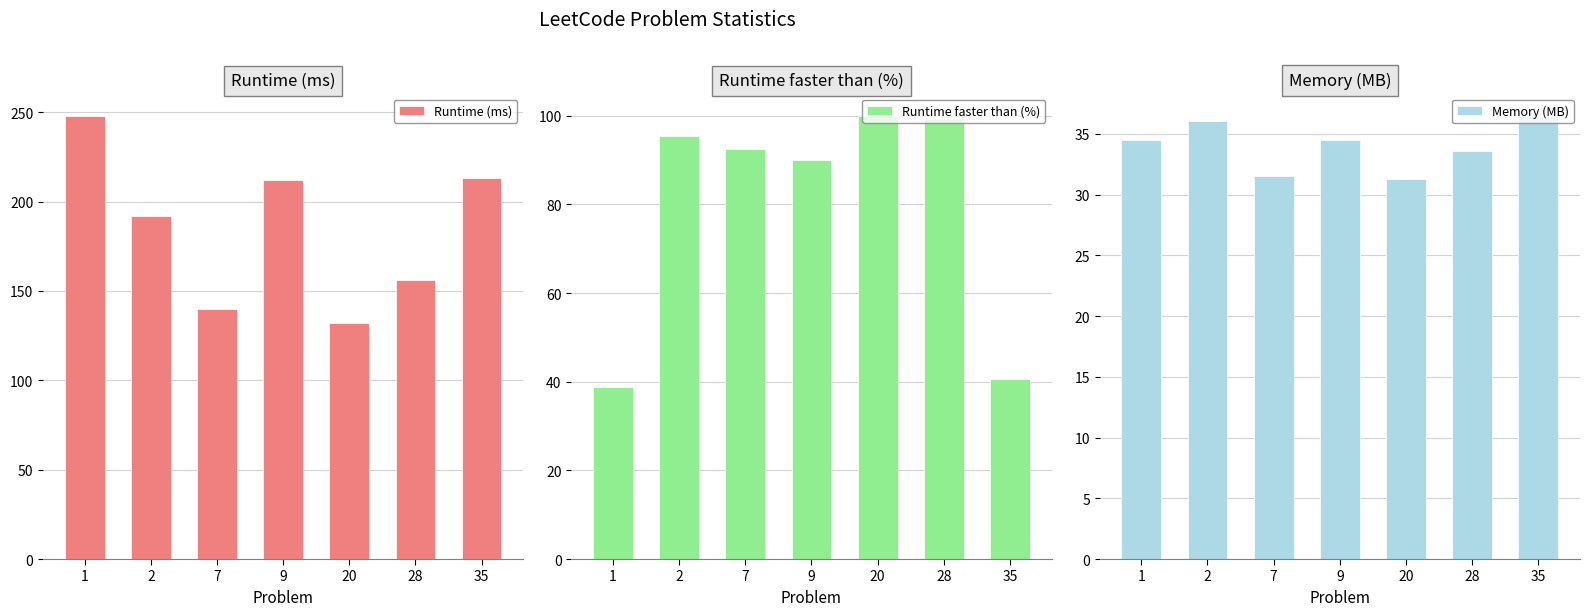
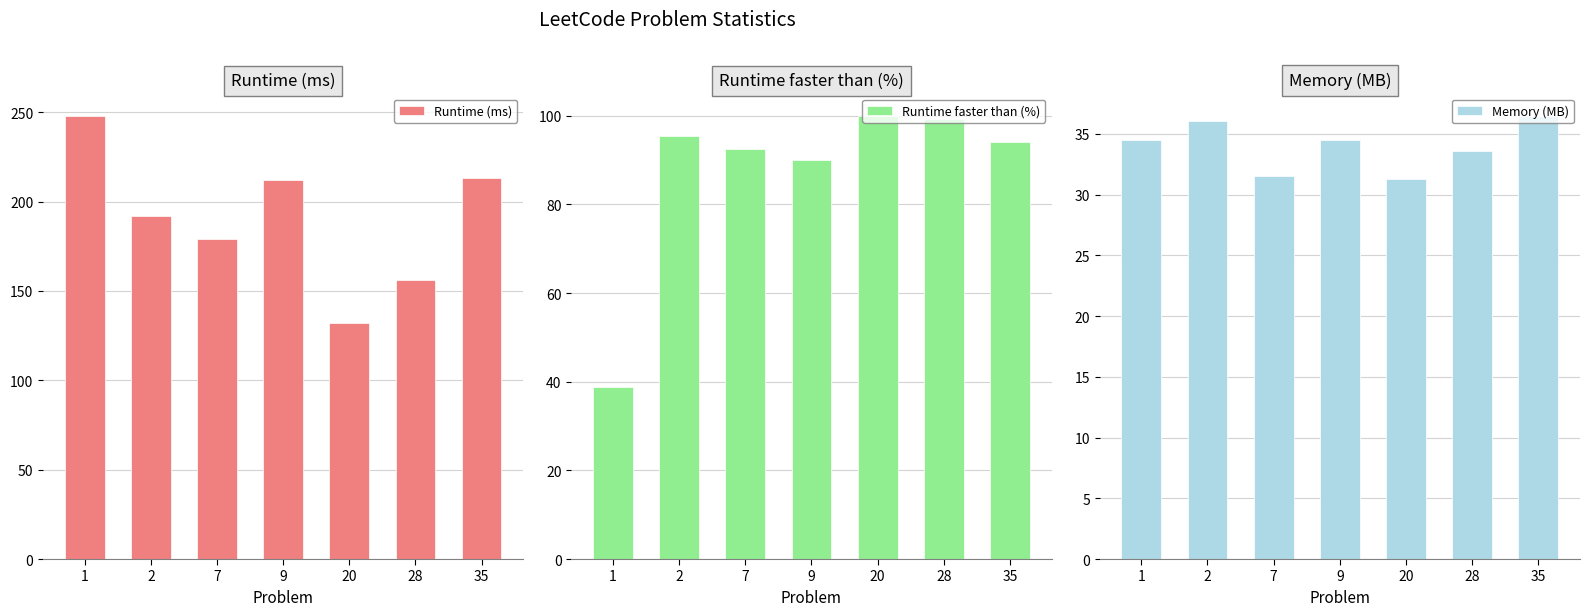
Runtime (ms), 7: 140 -> 179
Runtime faster than (%), 35: 41 -> 94
